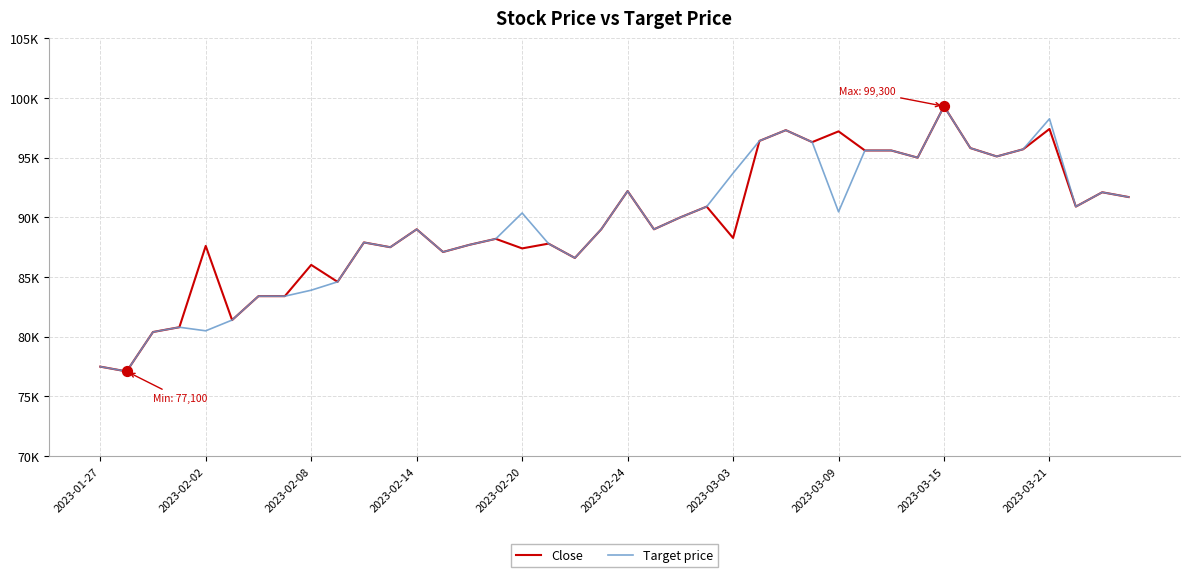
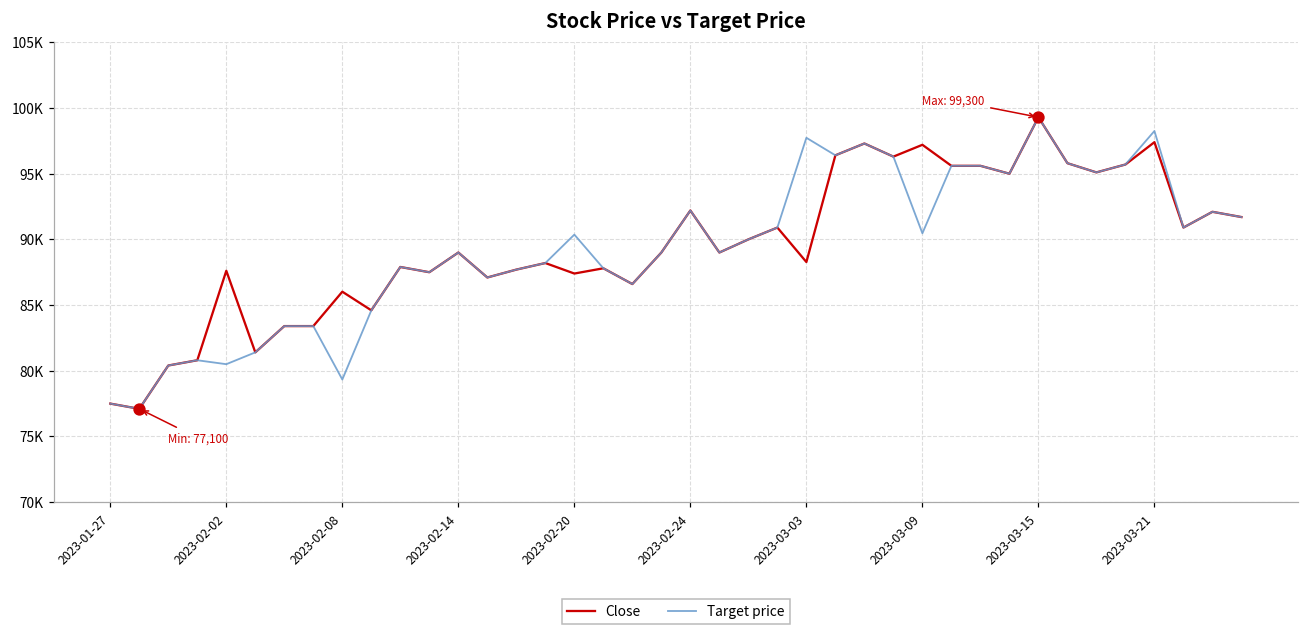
Target price, 2023-02-08: 83900 -> 79300
Target price, 2023-03-03: 93700 -> 97700
